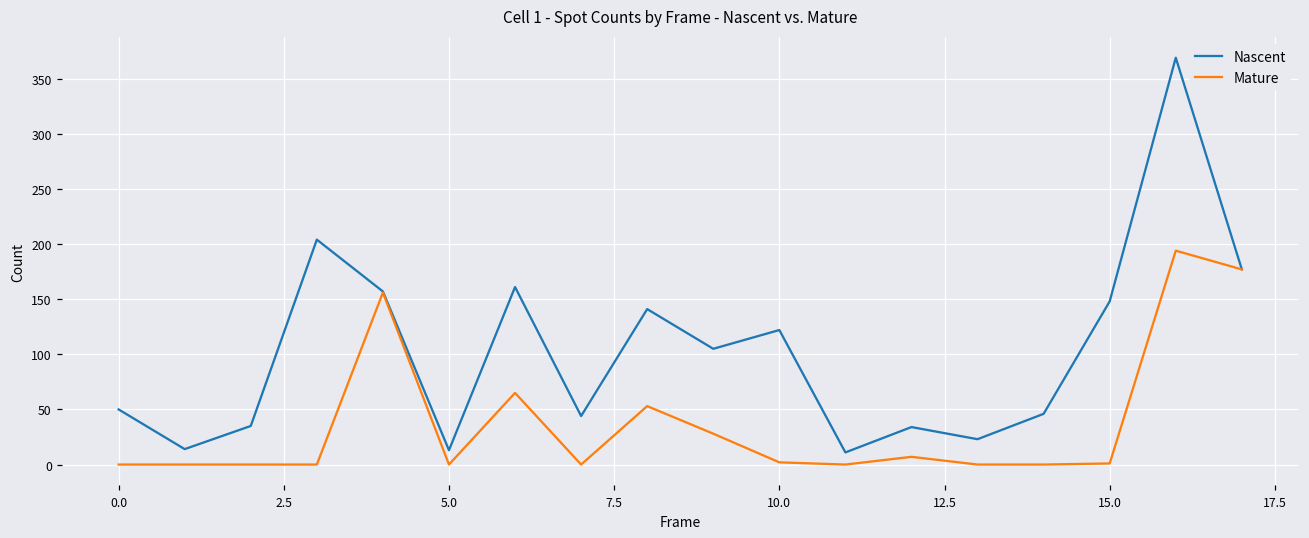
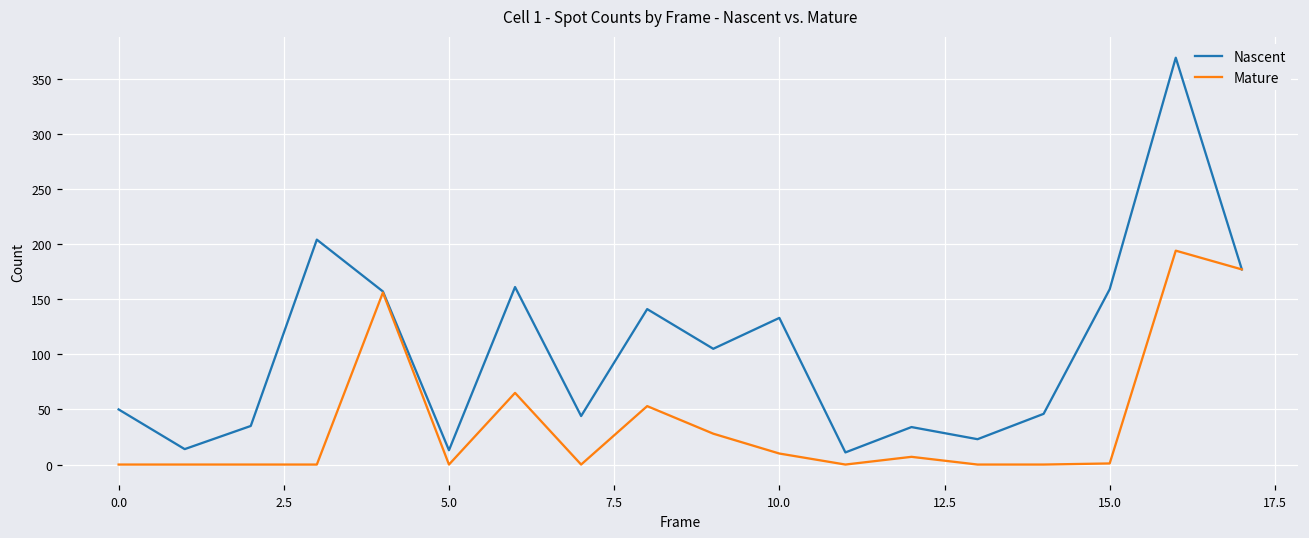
Nascent, 10.0: 122 -> 133
Mature, 10.0: 2 -> 10
Nascent, 15.0: 148 -> 159
